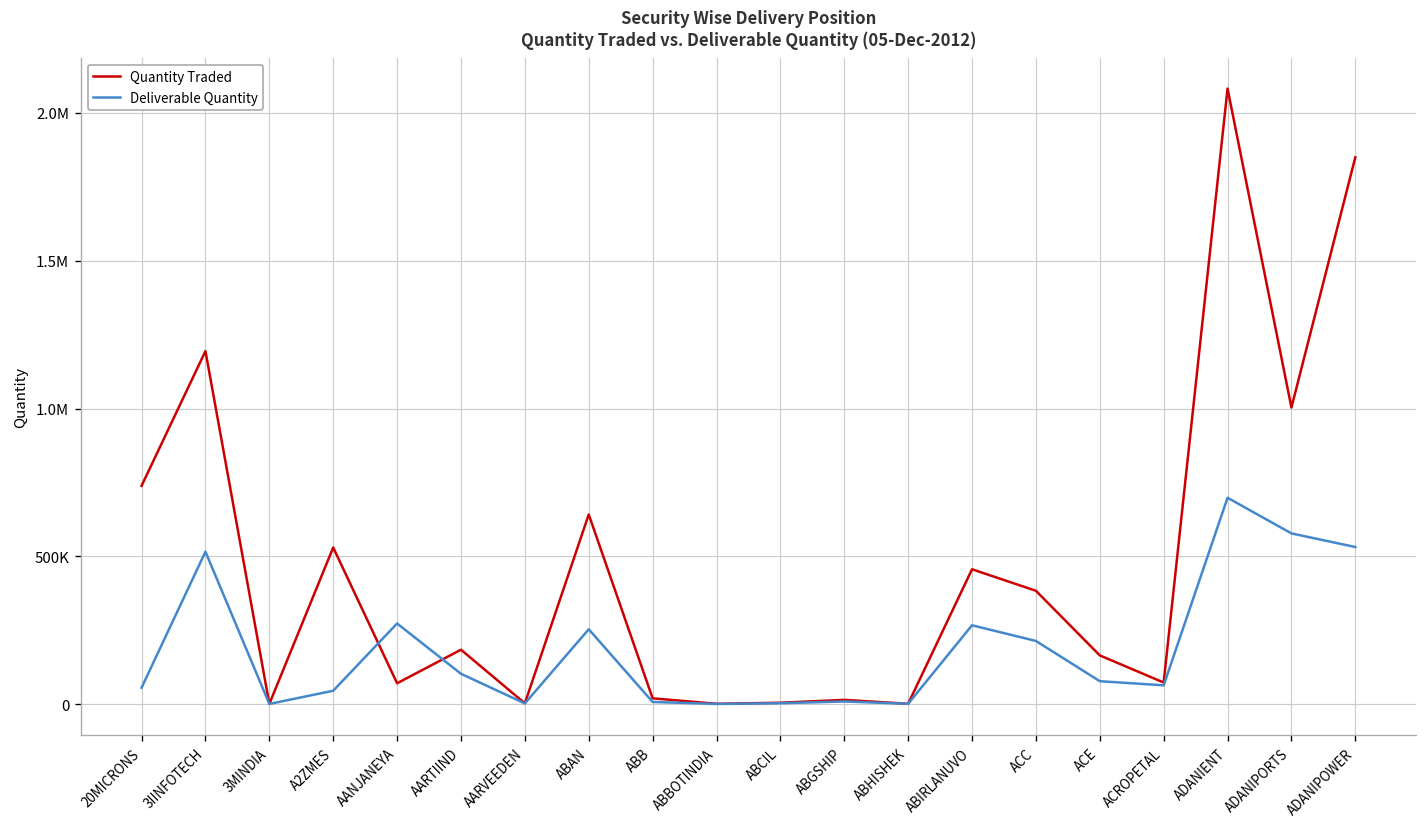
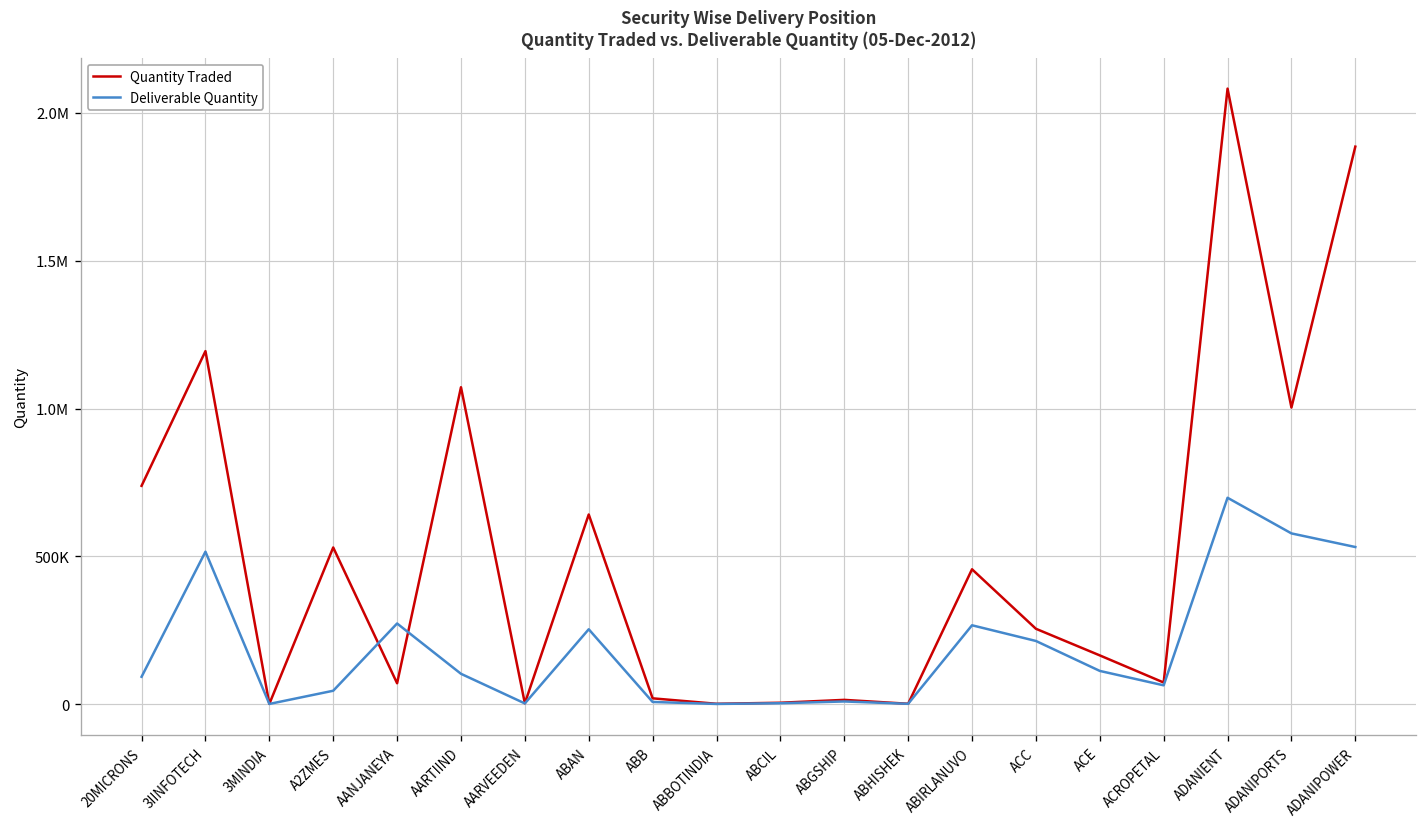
Deliverable Quantity, 20MICRONS: 60000 -> 90000
Quantity Traded, AARTIIND: 180000 -> 1070000
Quantity Traded, ACC: 380000 -> 260000
Deliverable Quantity, ACE: 80000 -> 110000
Quantity Traded, ADANIPOWER: 1850000 -> 1890000
